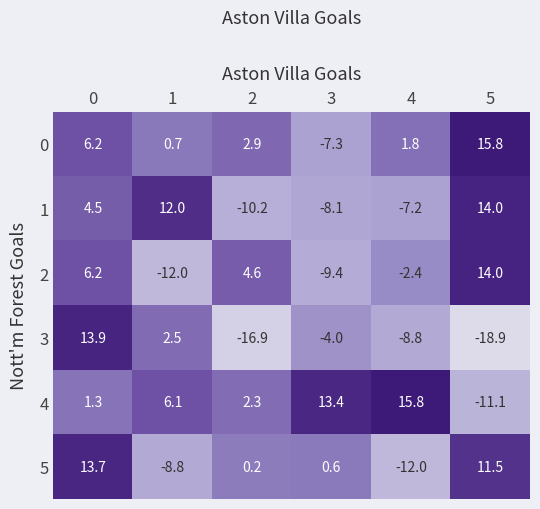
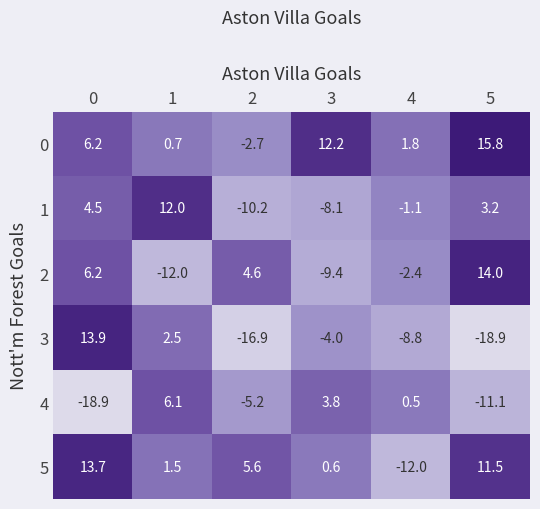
0, 2: 2.9 -> -2.7
0, 3: -7.3 -> 12.2
1, 4: -7.2 -> -1.1
1, 5: 14.0 -> 3.2
4, 0: 1.3 -> -18.9
4, 2: 2.3 -> -5.2
4, 3: 13.4 -> 3.8
4, 4: 15.8 -> 0.5
5, 1: -8.8 -> 1.5
5, 2: 0.2 -> 5.6
